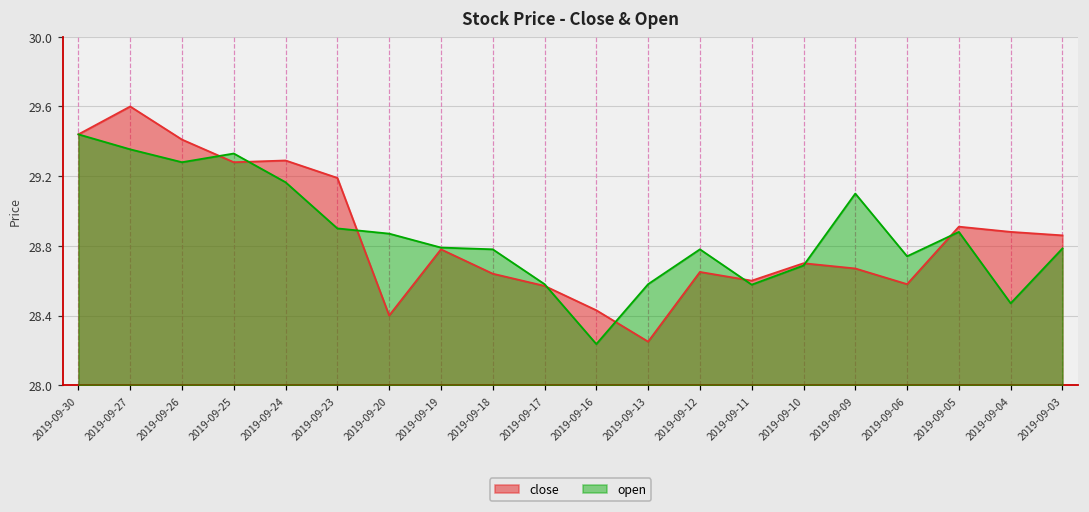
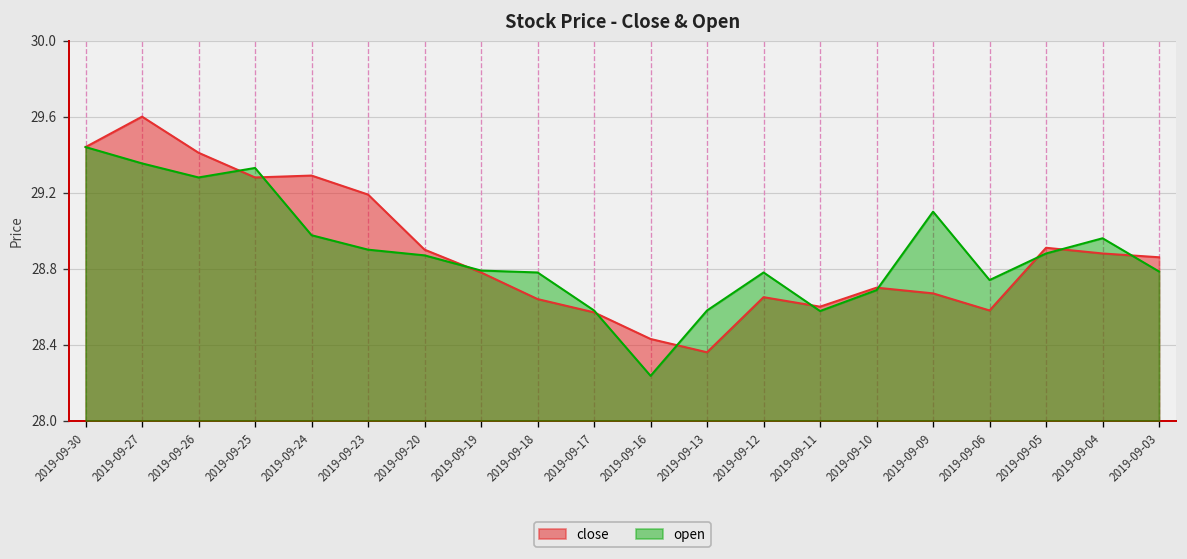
open, 2019-09-24: 29.17 -> 28.98
close, 2019-09-20: 28.4 -> 28.9
close, 2019-09-13: 28.25 -> 28.36
open, 2019-09-04: 28.47 -> 28.96
